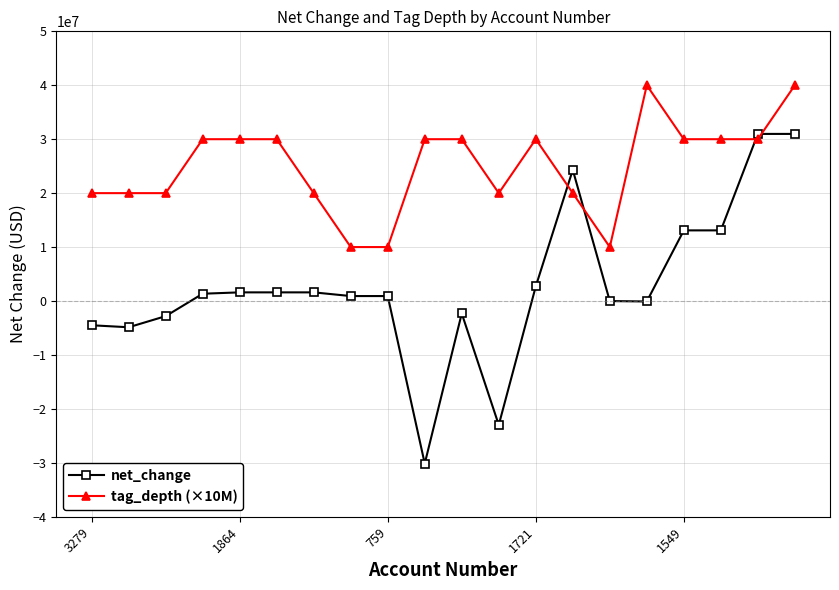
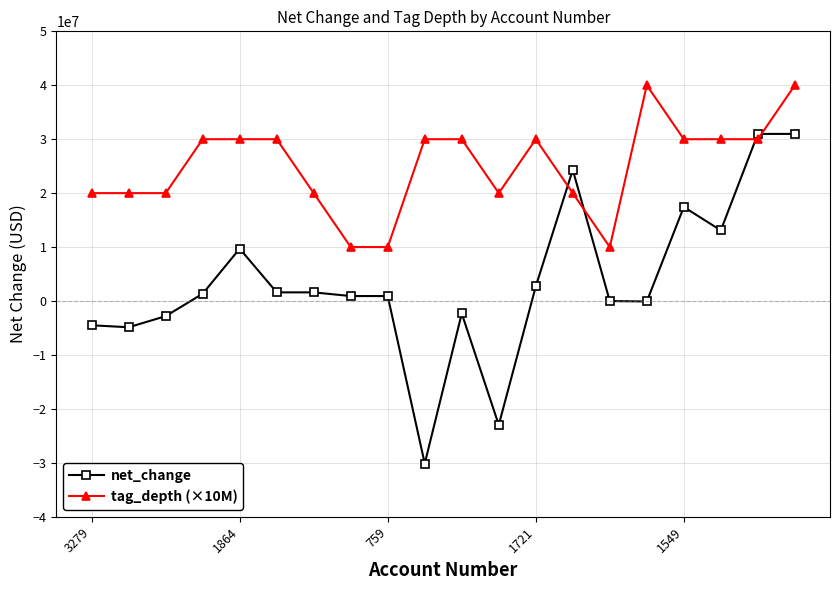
net_change, 1864: 2000000 -> 10000000
net_change, 1549: 13000000 -> 17000000
